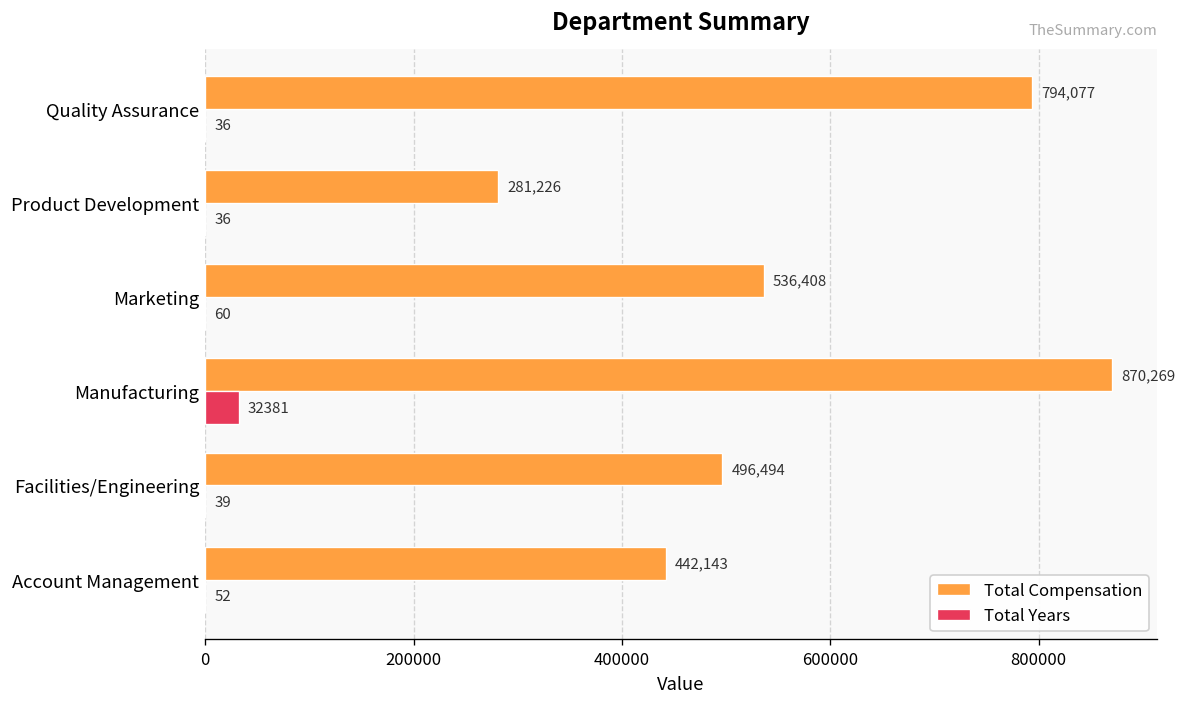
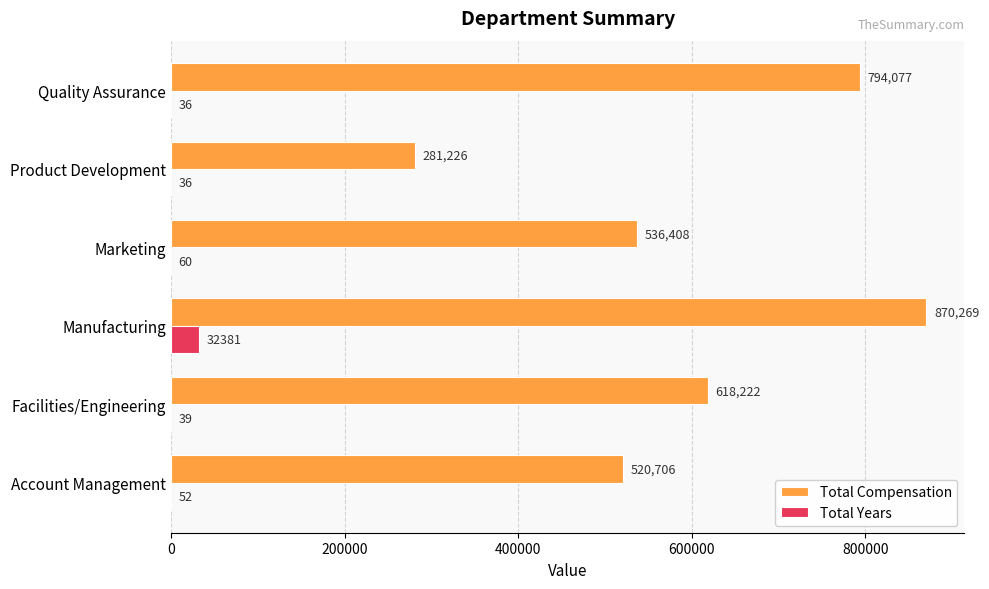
Total Compensation, Facilities/Engineering: 496,494 -> 618,222
Total Compensation, Account Management: 442,143 -> 520,706
